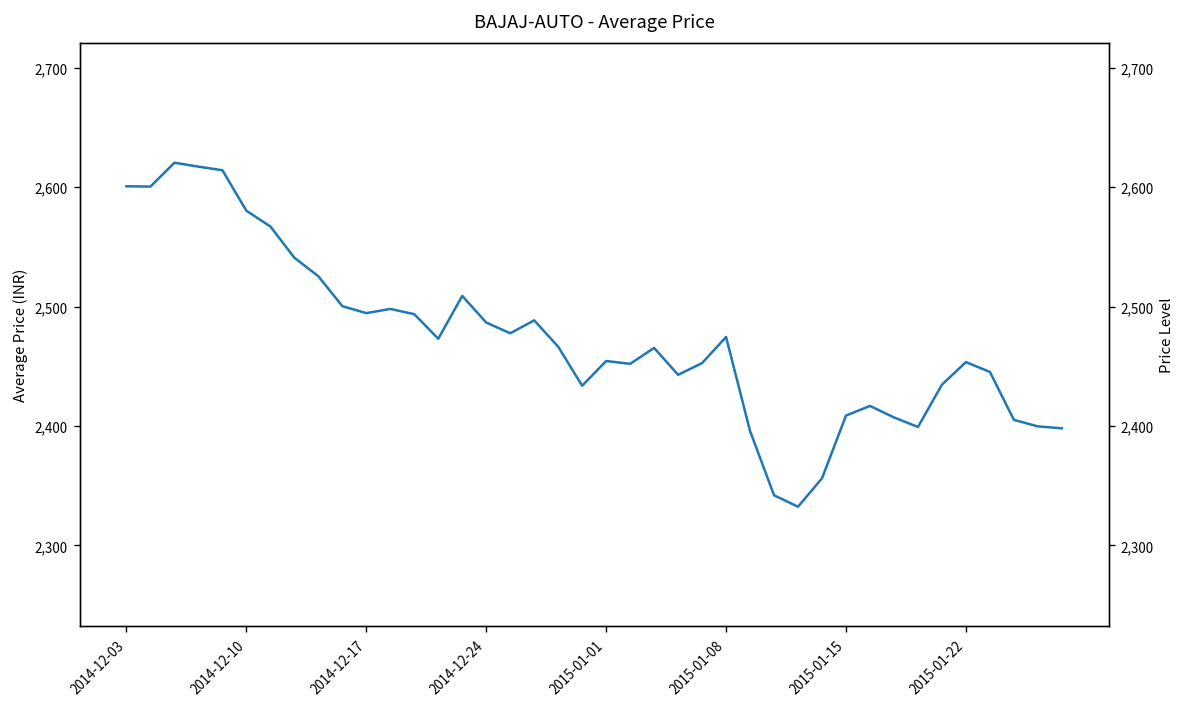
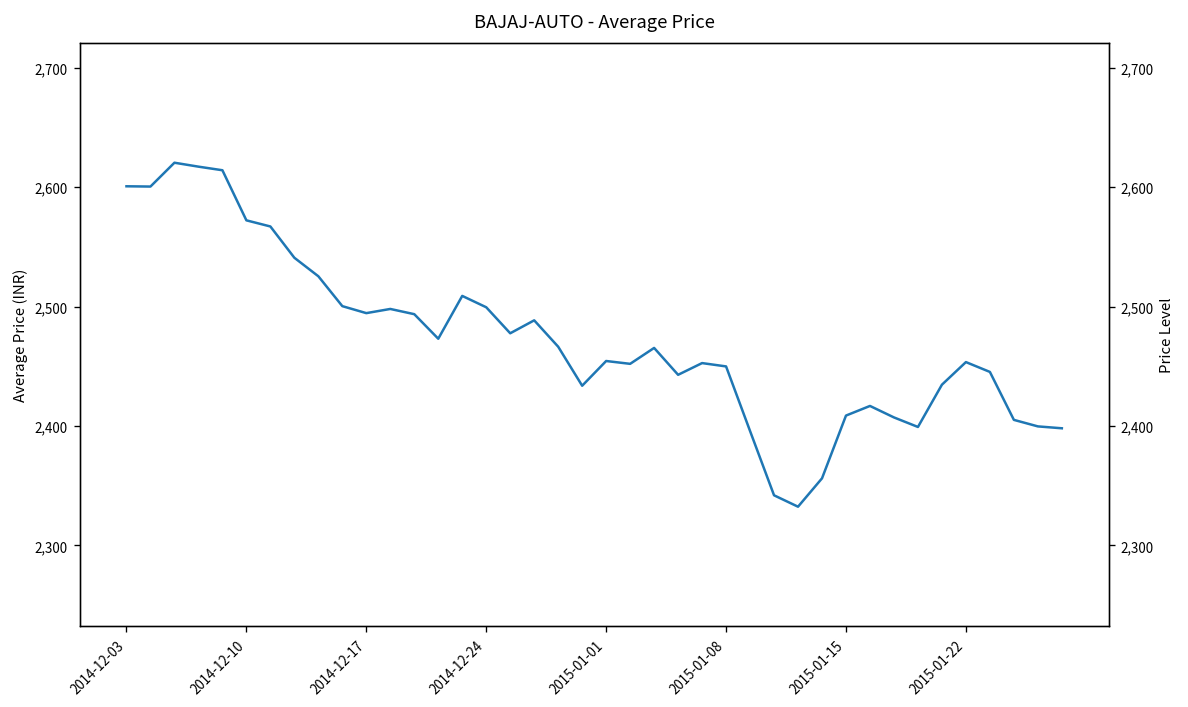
2014-12-10: 2,580 -> 2,570
2014-12-24: 2,490 -> 2,500
2015-01-08: 2,470 -> 2,450
